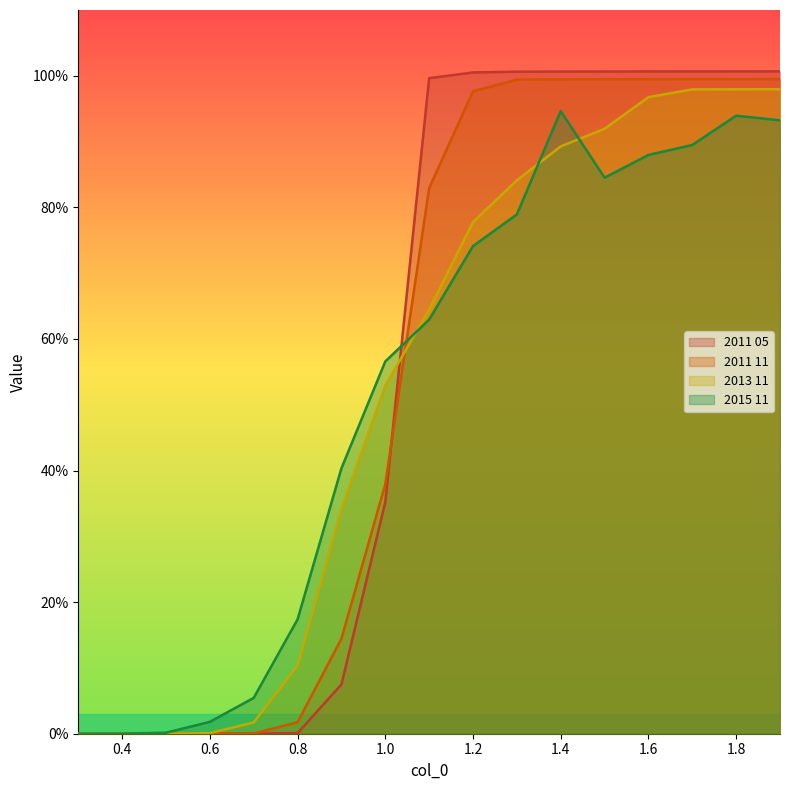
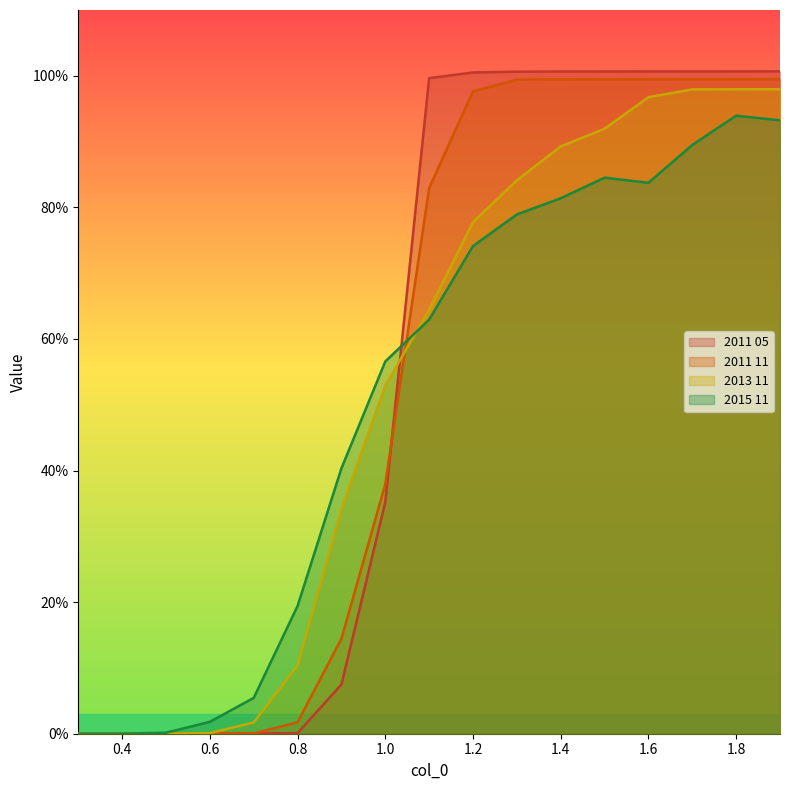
2015 11, 0.8: 17% -> 19%
2015 11, 1.4: 95% -> 81%
2015 11, 1.6: 88% -> 84%
